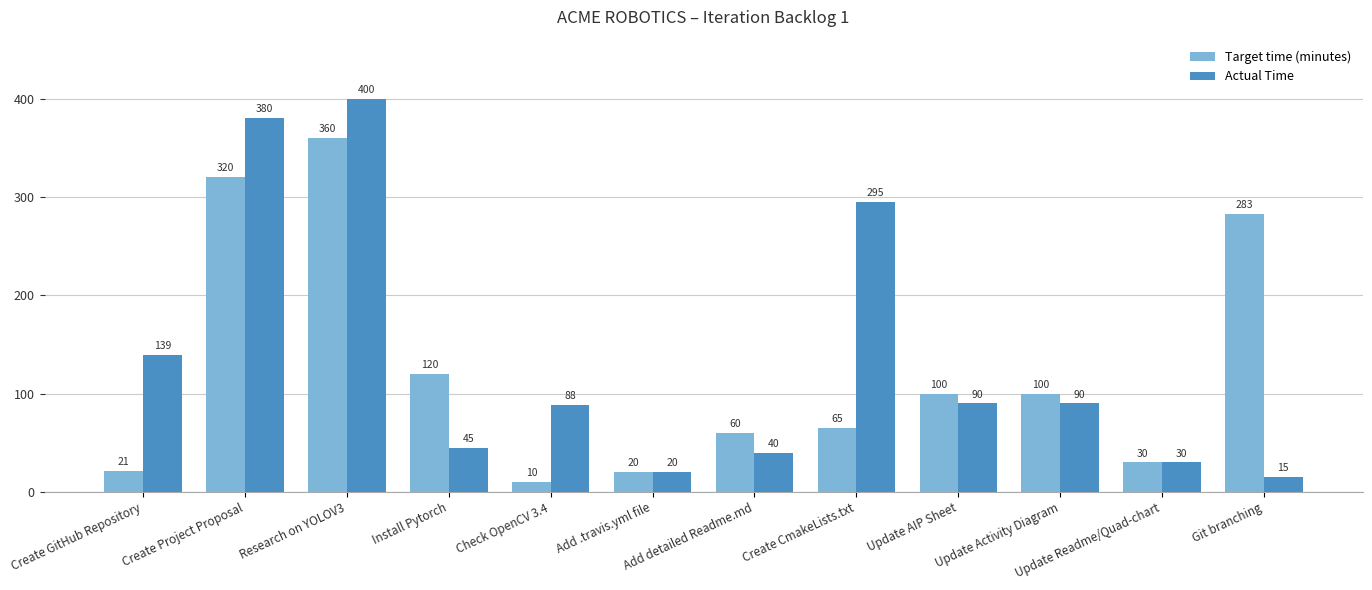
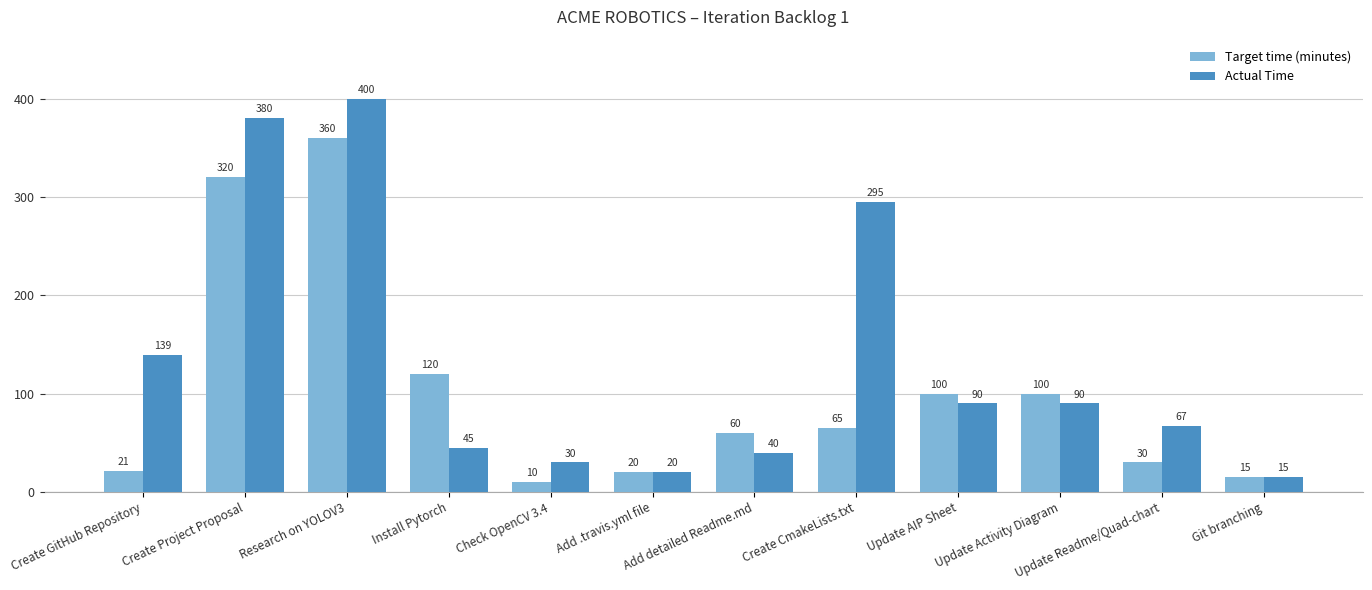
Actual Time, Check OpenCV 3.4: 88 -> 30
Actual Time, Update Readme/Quad-chart: 30 -> 67
Target time (minutes), Git branching: 283 -> 15
